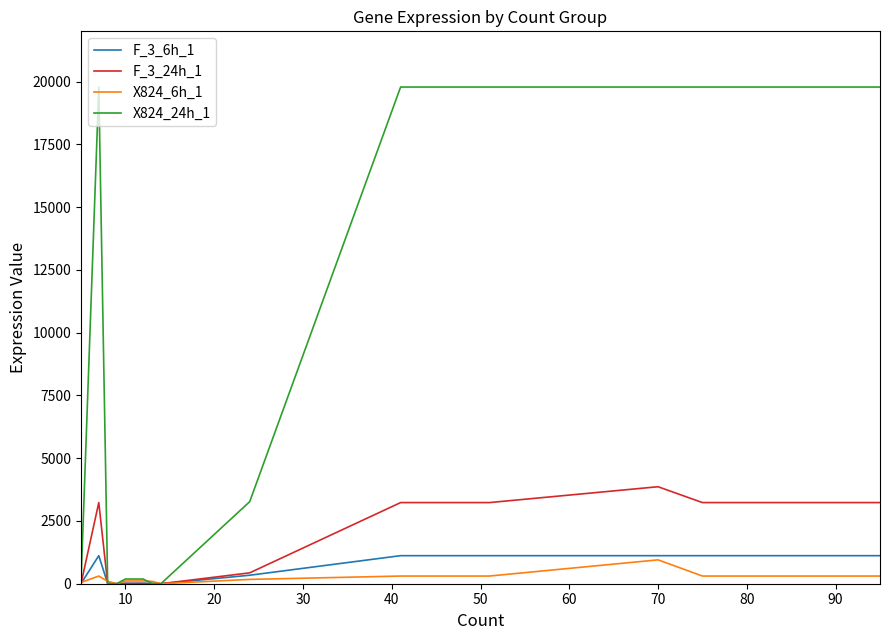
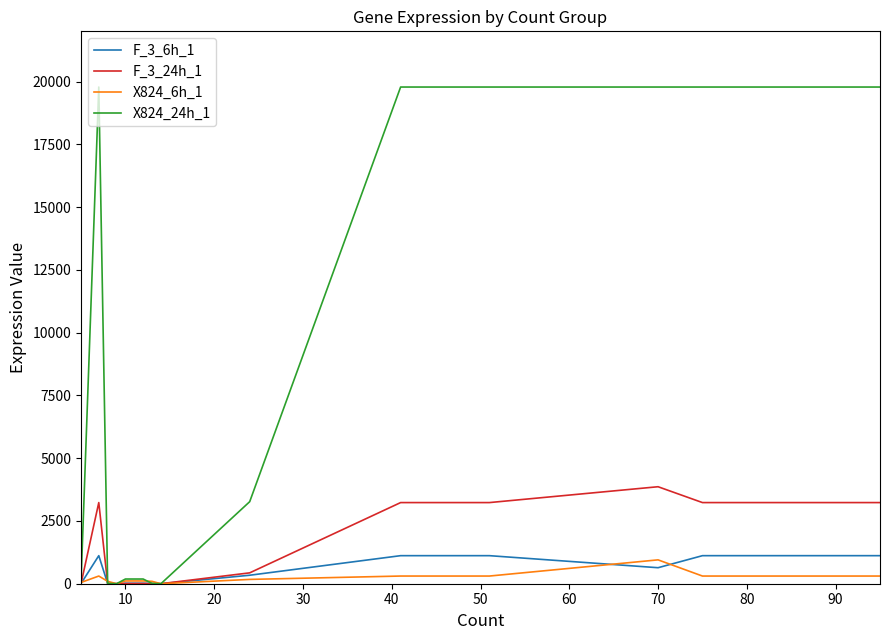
F_3_6h_1, 70: 1100 -> 600
